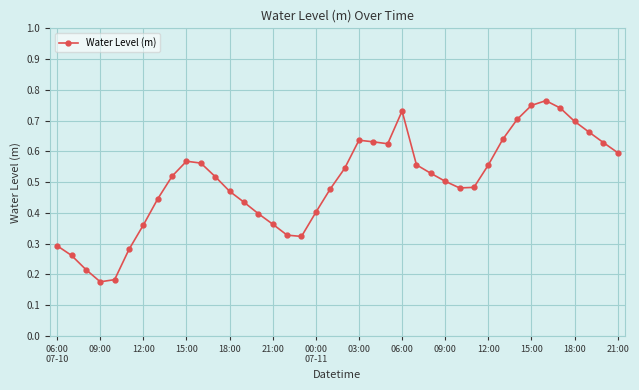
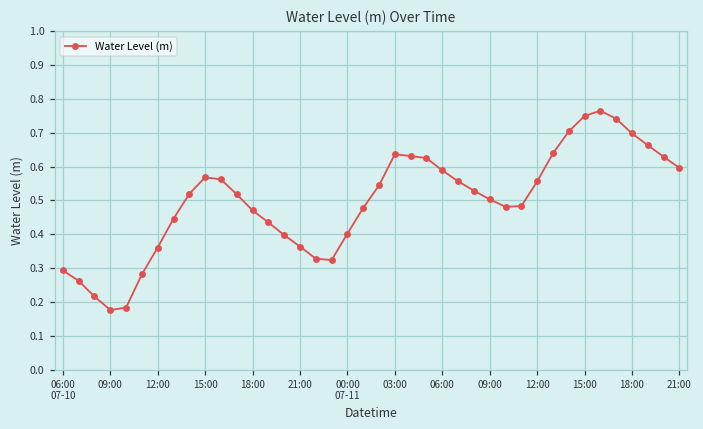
06:00: 0.73 -> 0.59
